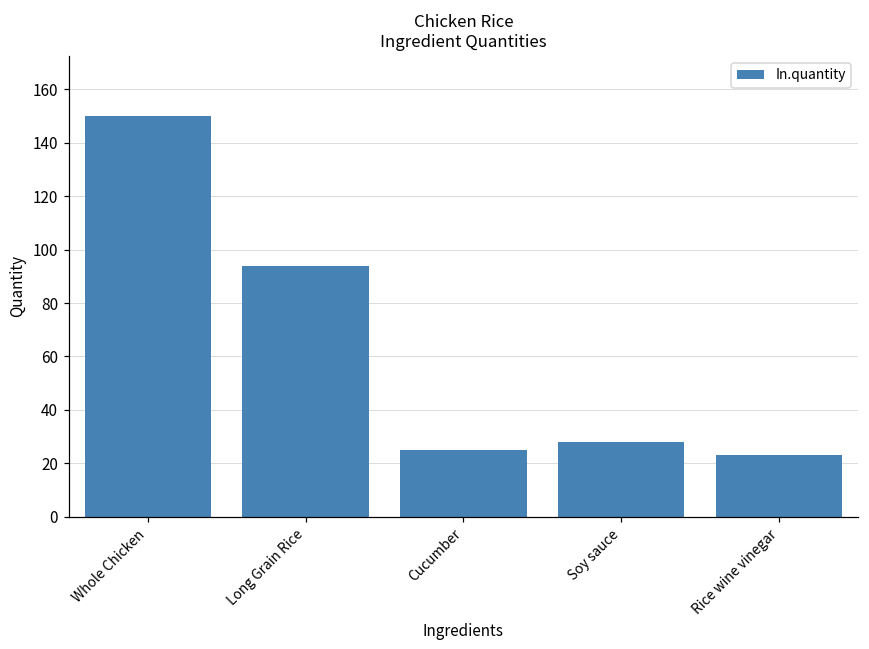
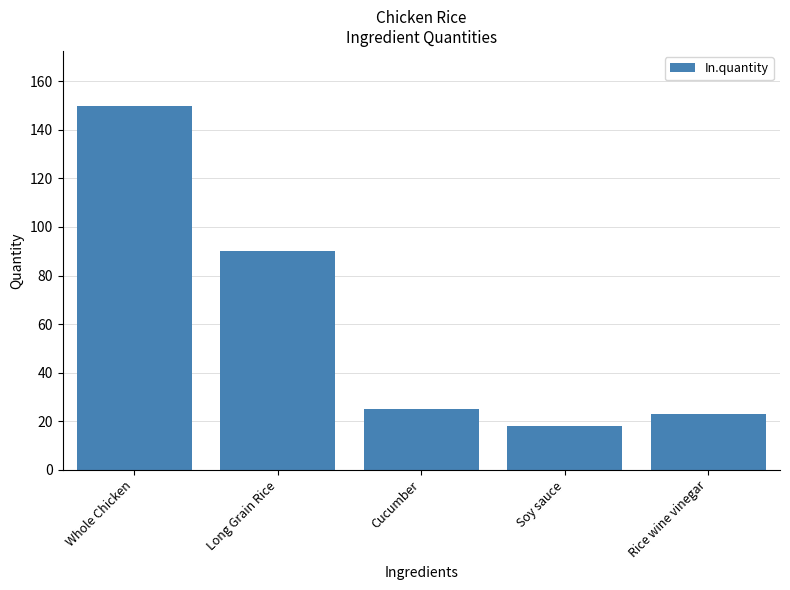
Long Grain Rice: 94 -> 90
Soy sauce: 28 -> 18
